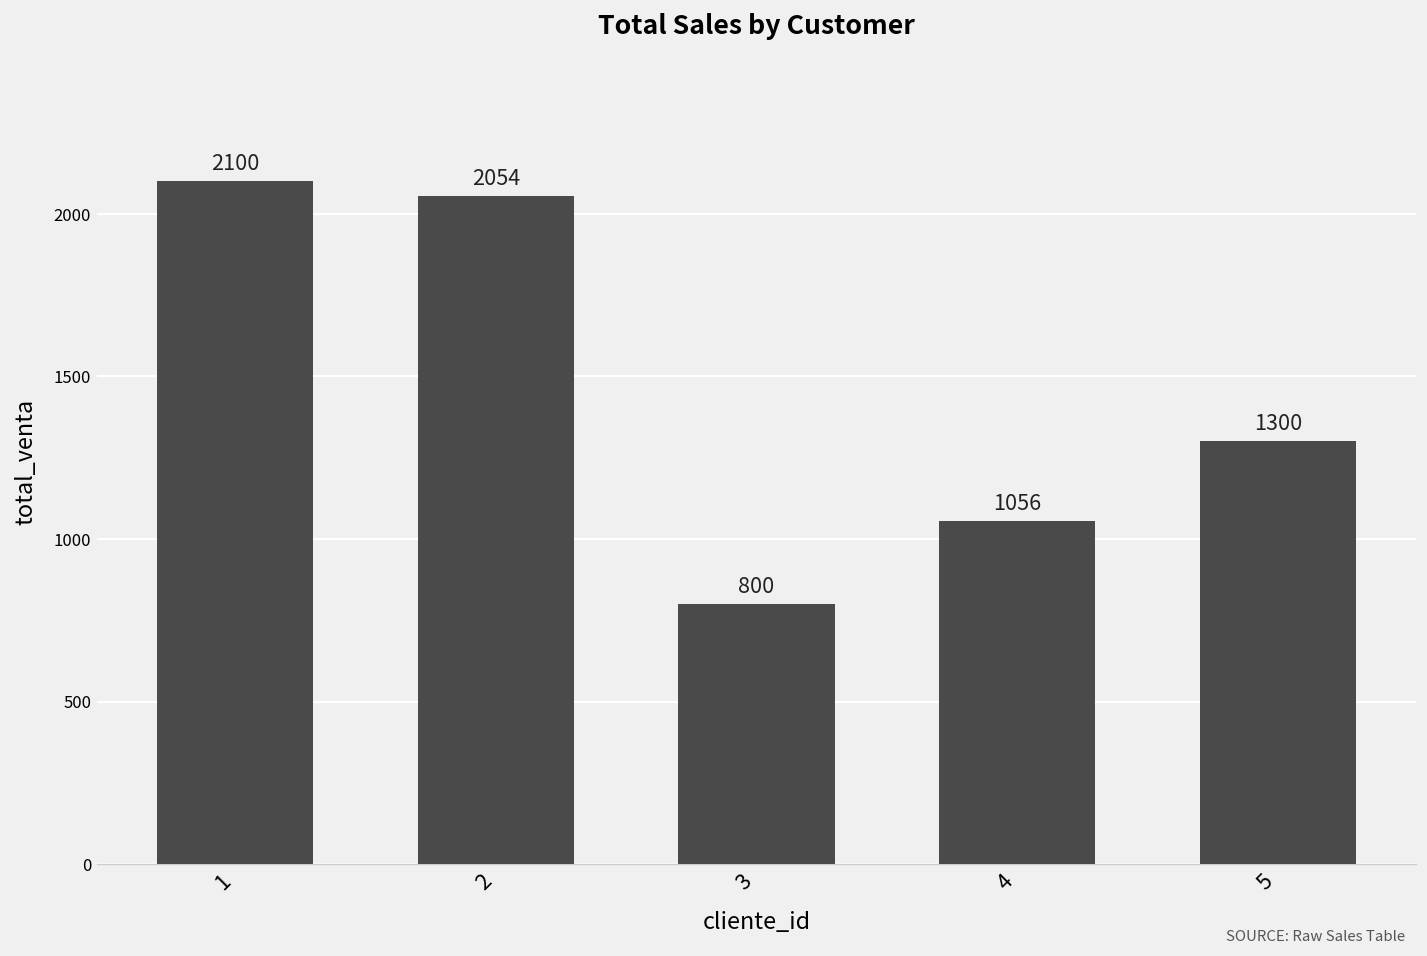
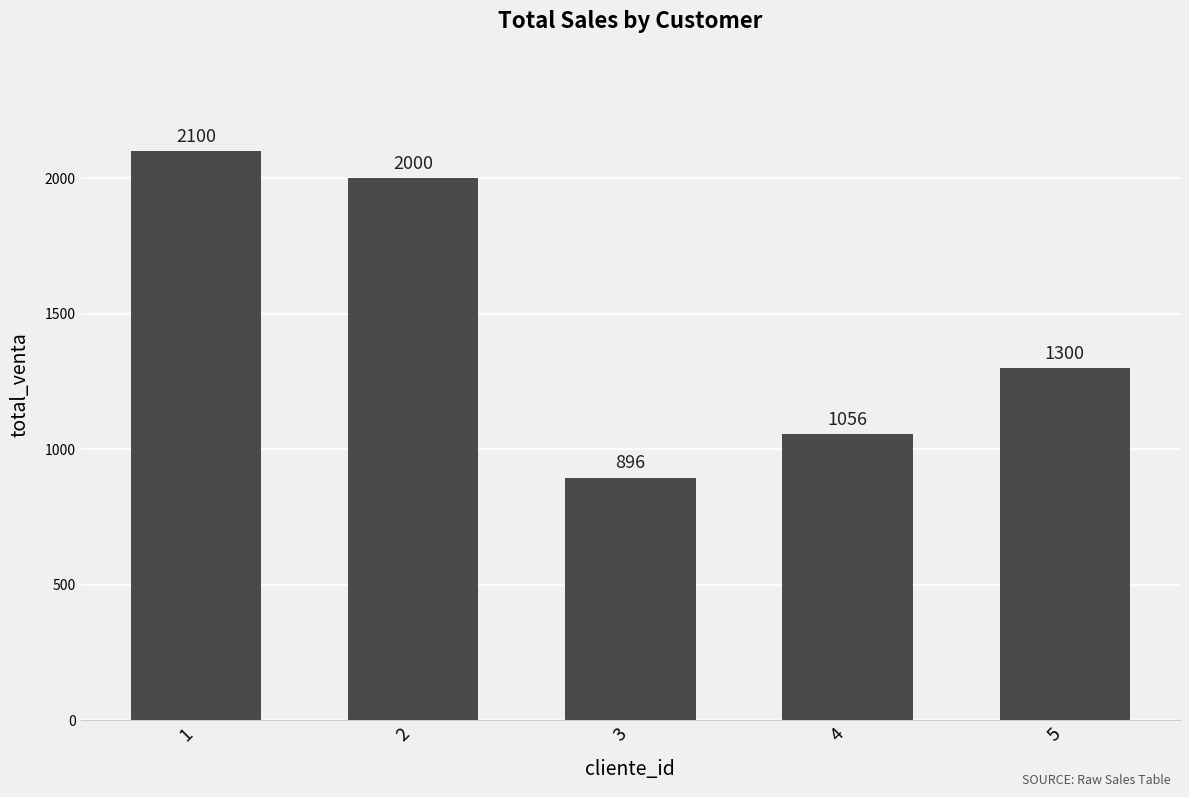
2: 2054 -> 2000
3: 800 -> 896
